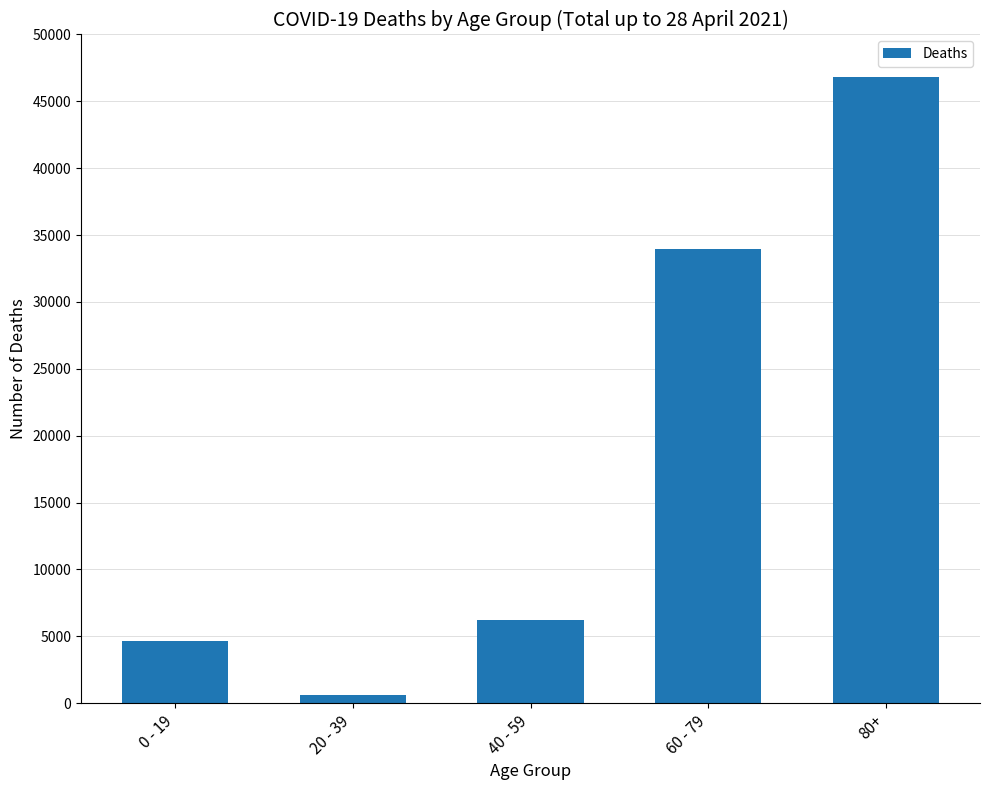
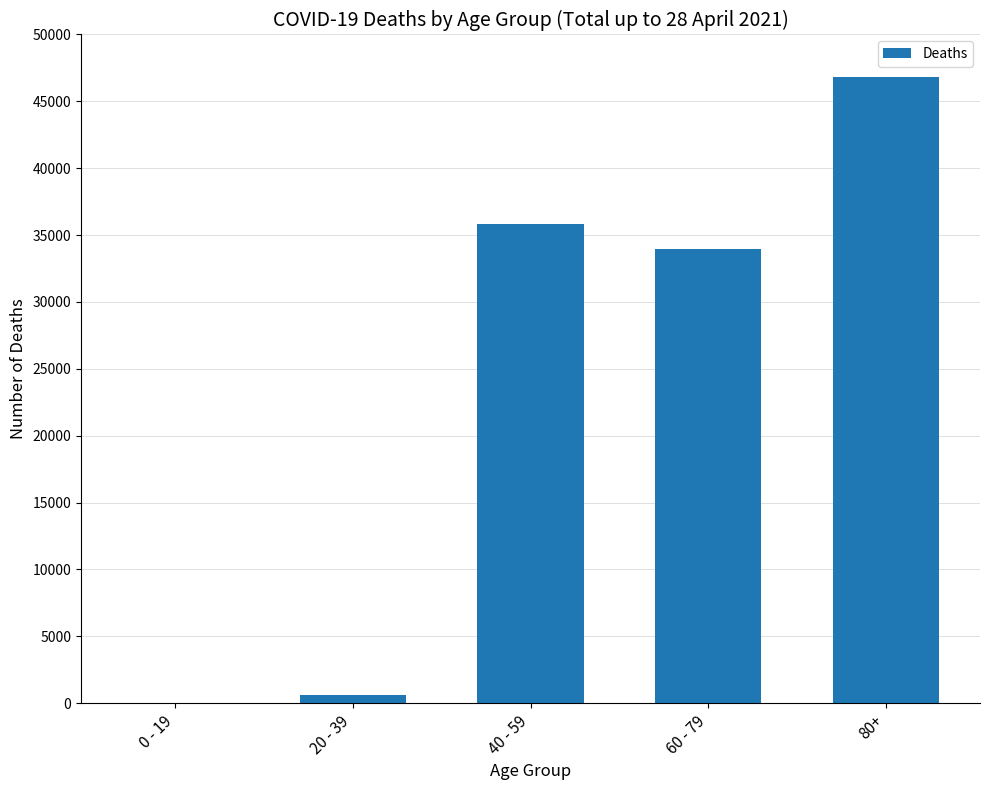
0 - 19: 4700 -> 0
40 - 59: 6200 -> 35900
